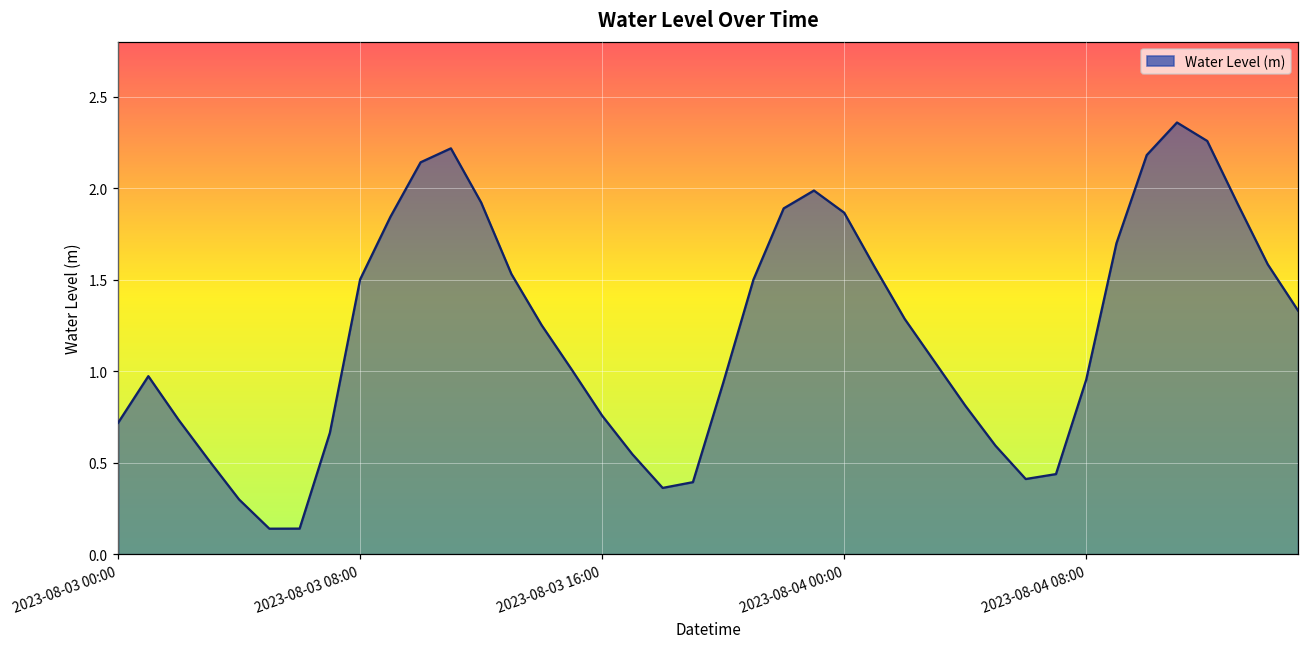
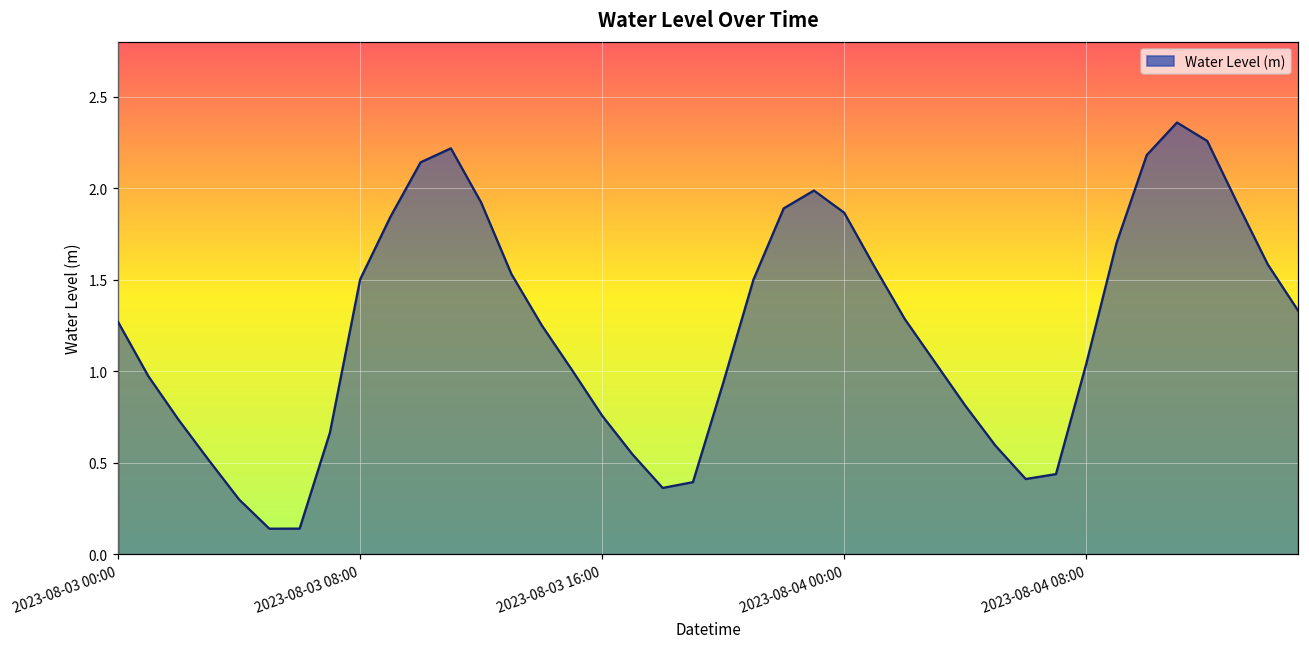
2023-08-03 00:00: 0.72 -> 1.27
2023-08-04 08:00: 0.95 -> 1.04
